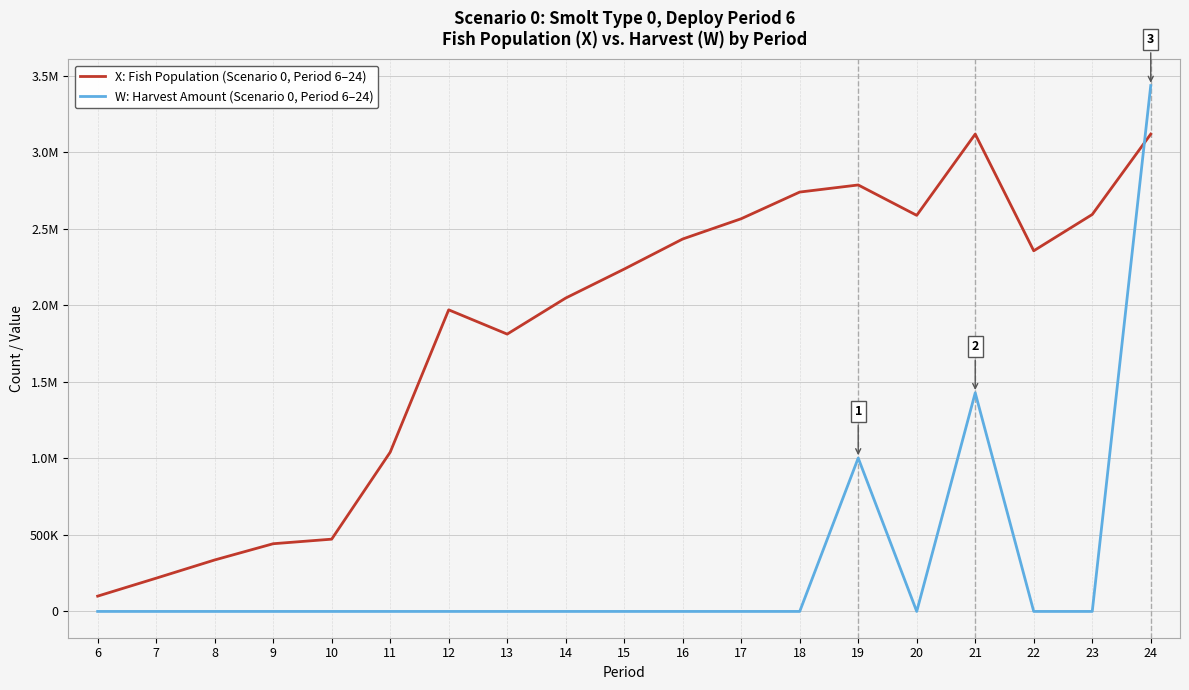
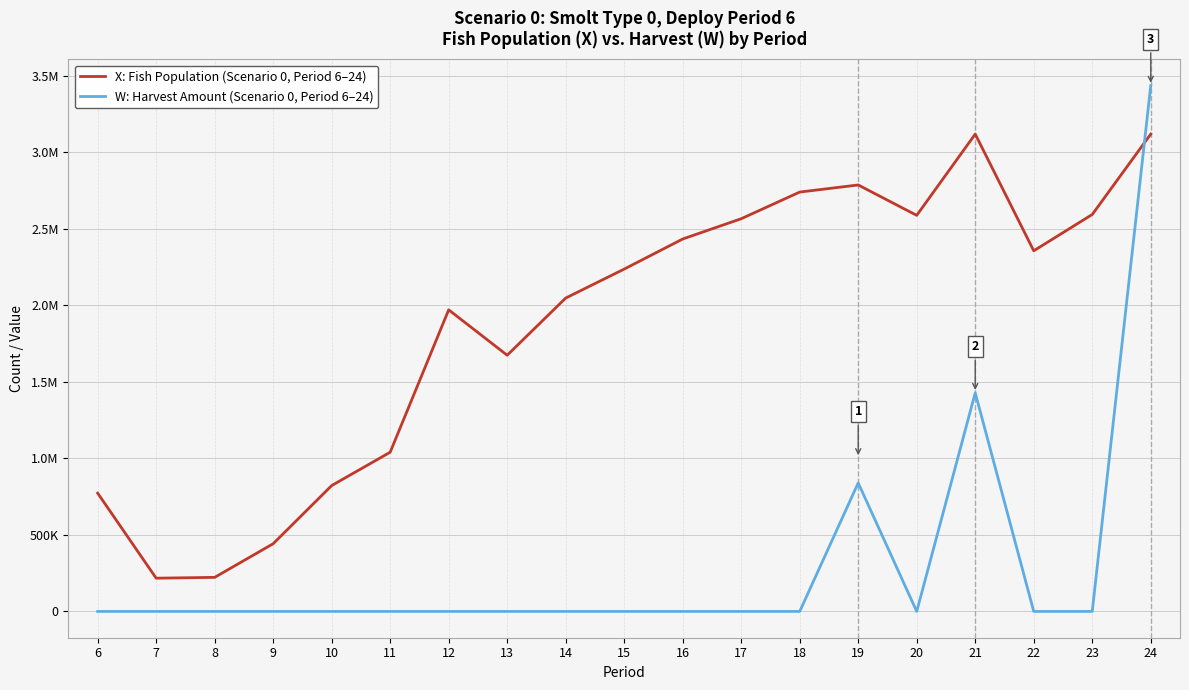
X: Fish Population (Scenario 0, Period 6–24), 6: 100000 -> 770000
X: Fish Population (Scenario 0, Period 6–24), 8: 340000 -> 220000
X: Fish Population (Scenario 0, Period 6–24), 10: 470000 -> 820000
X: Fish Population (Scenario 0, Period 6–24), 13: 1810000 -> 1670000
W: Harvest Amount (Scenario 0, Period 6–24), 19: 1000000 -> 840000
